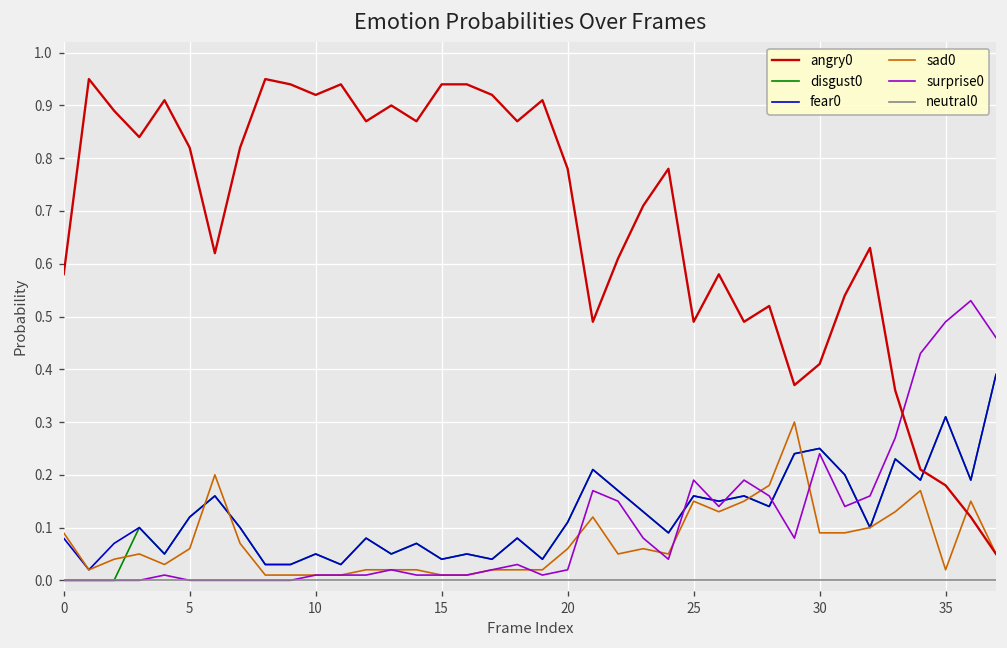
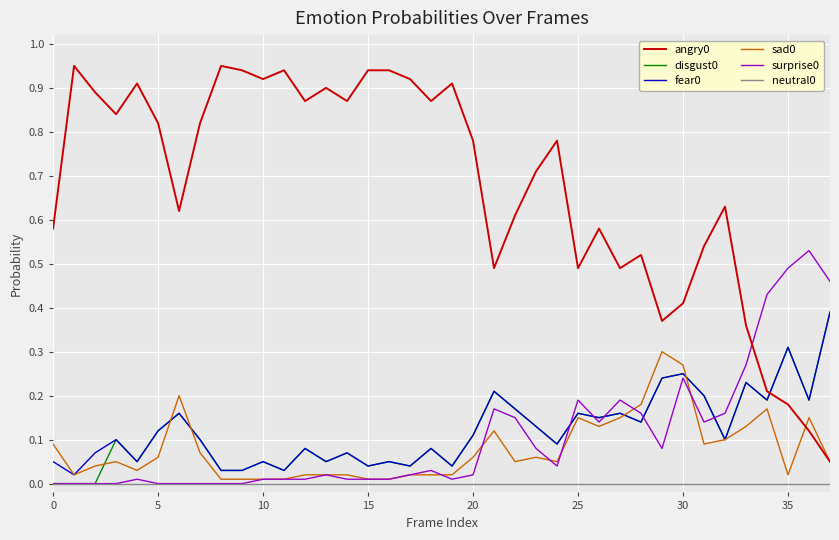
fear0, 0: 0.08 -> 0.05
sad0, 30: 0.09 -> 0.27
